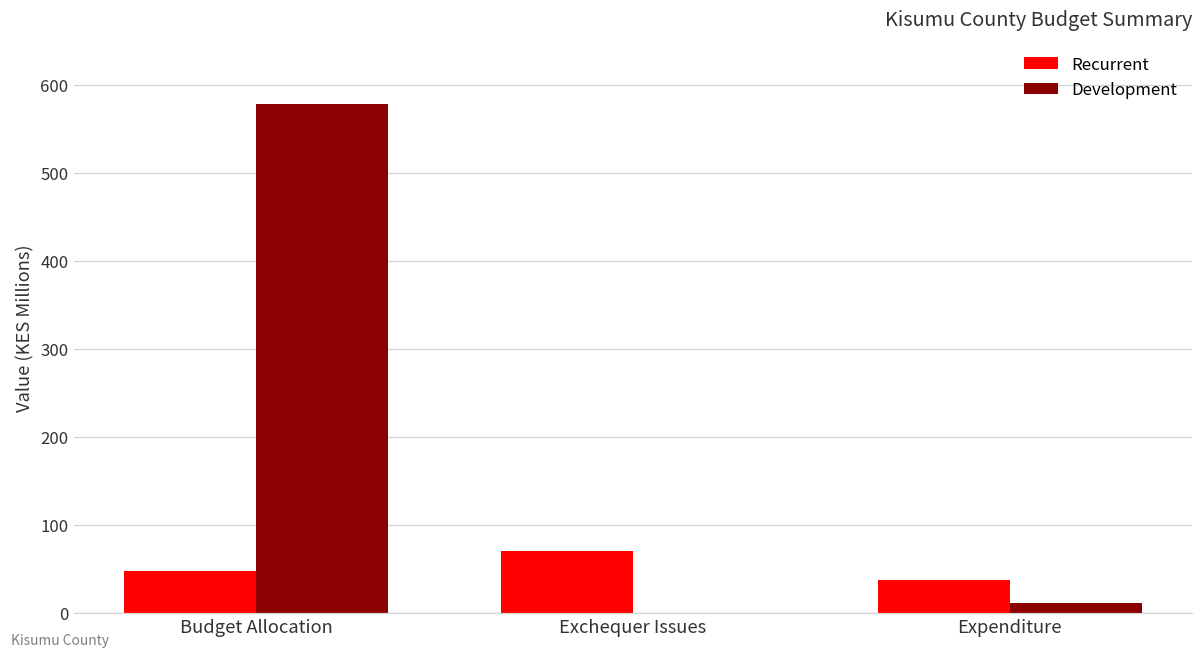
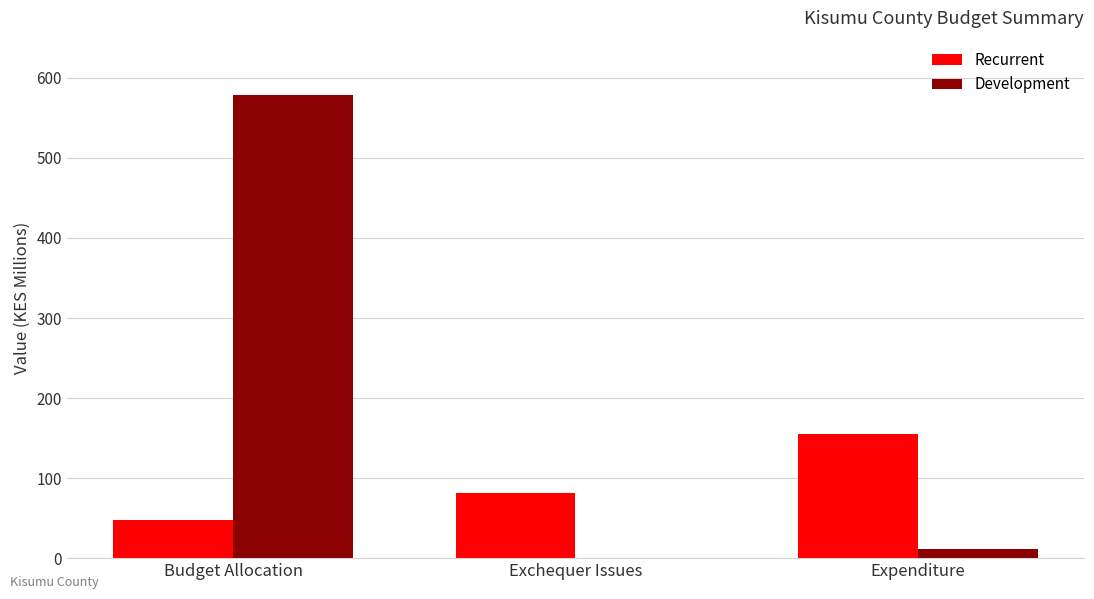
Recurrent, Exchequer Issues: 70 -> 80
Recurrent, Expenditure: 40 -> 160
